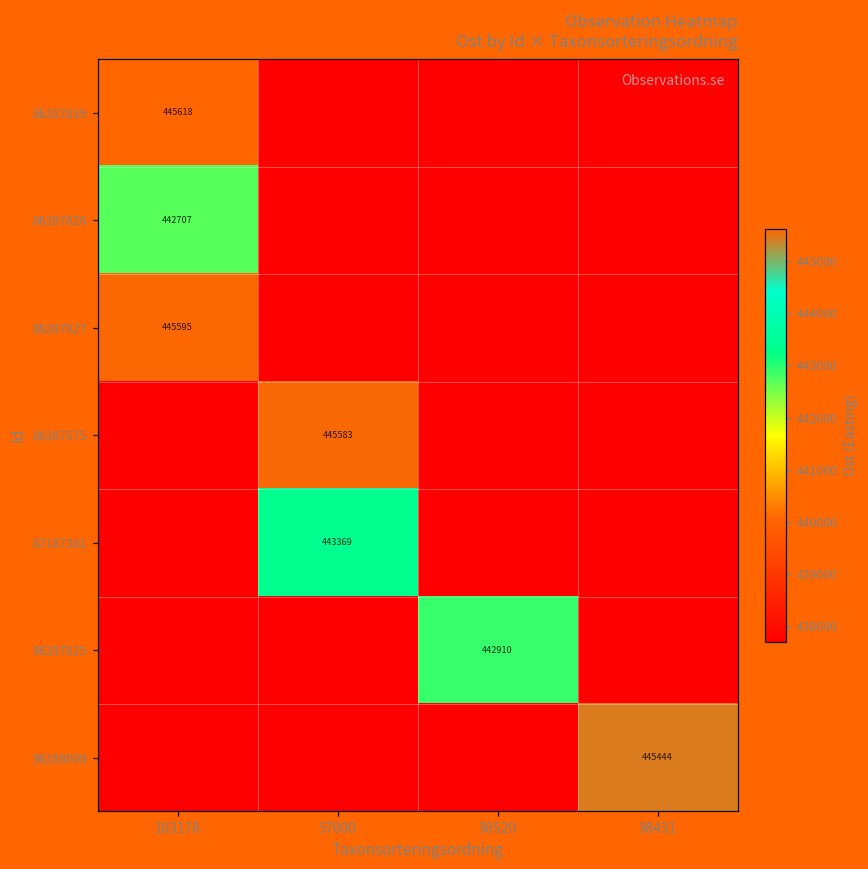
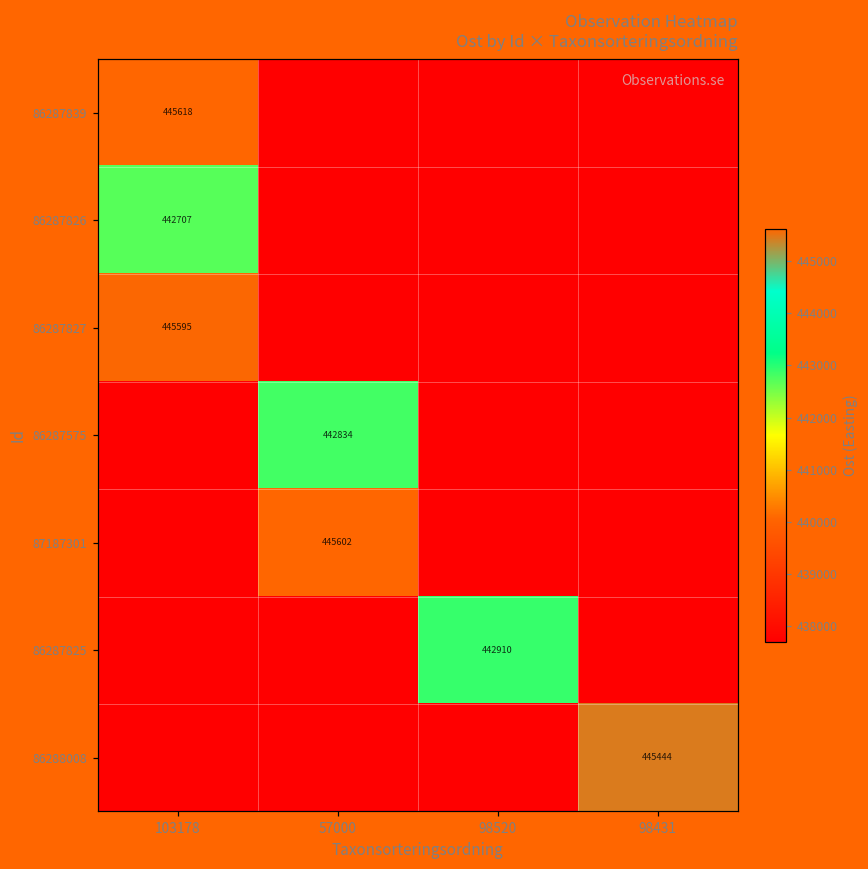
86287575, 57000: 445583 -> 442834
87187301, 57000: 443369 -> 445602
